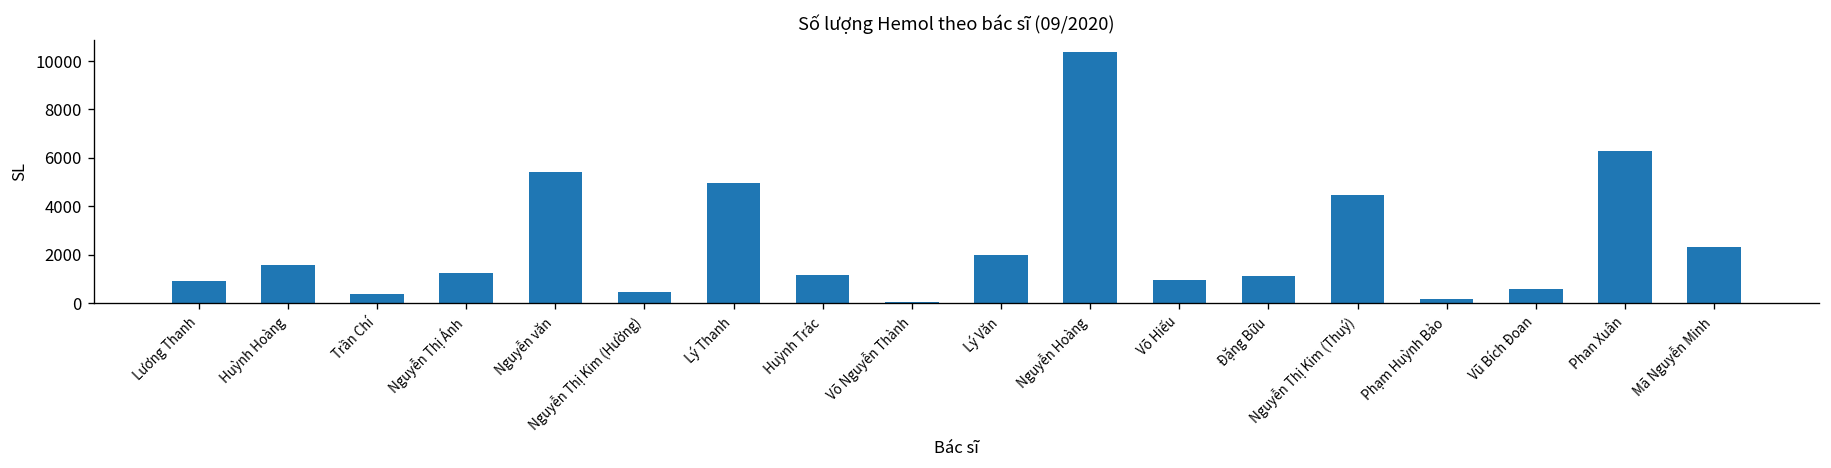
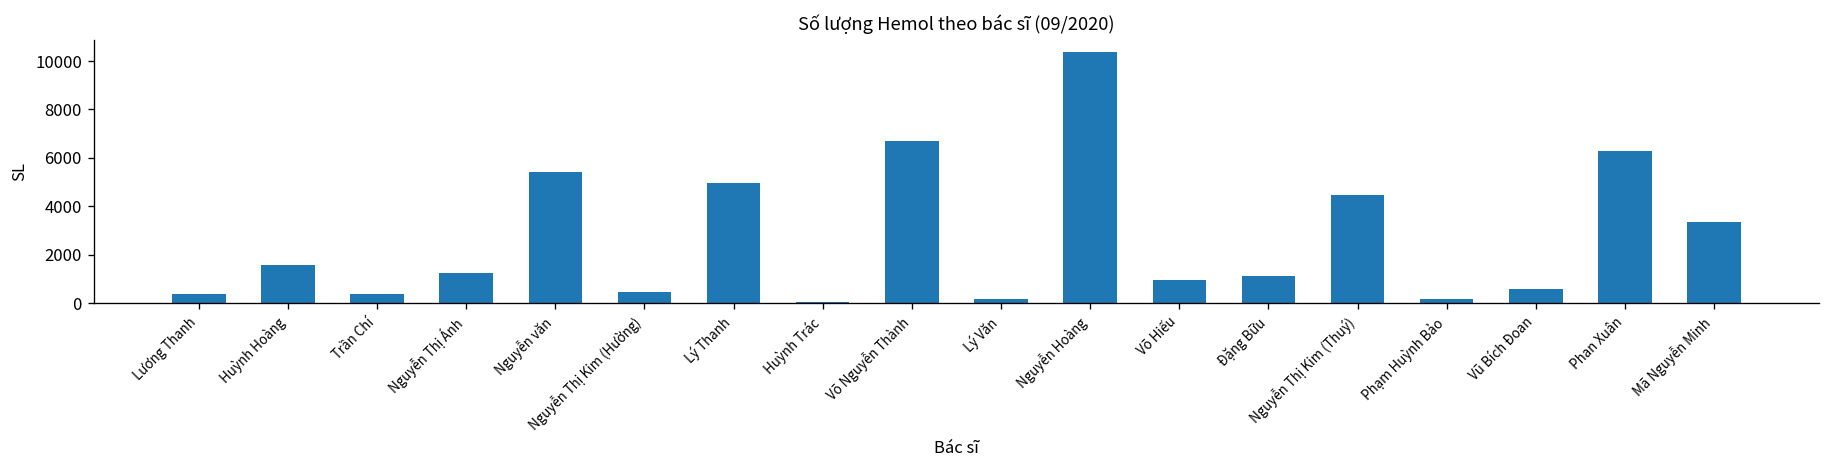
Lương Thanh: 900 -> 400
Huỳnh Trác: 1200 -> 0
Võ Nguyễn Thành: 100 -> 6700
Lý Văn: 2000 -> 200
Mã Nguyễn Minh: 2300 -> 3400
